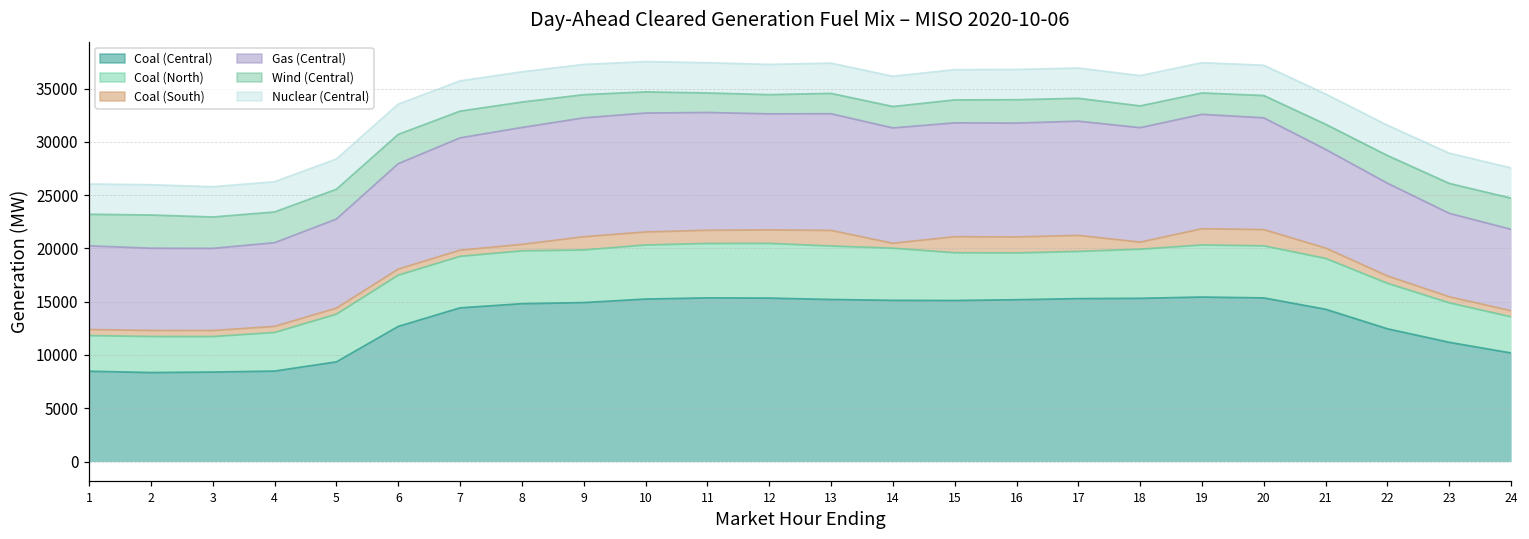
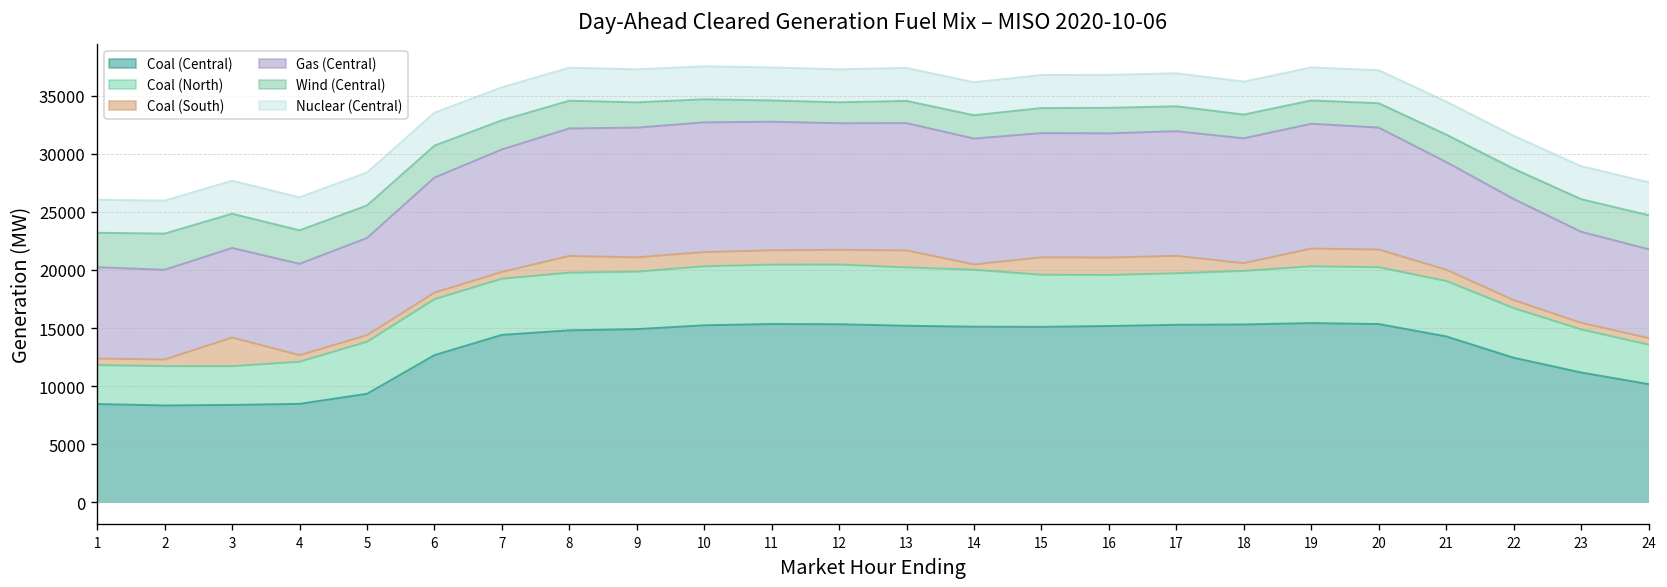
Coal (South), 3: 1000 -> 2000
Coal (South), 8: 600 -> 1400
